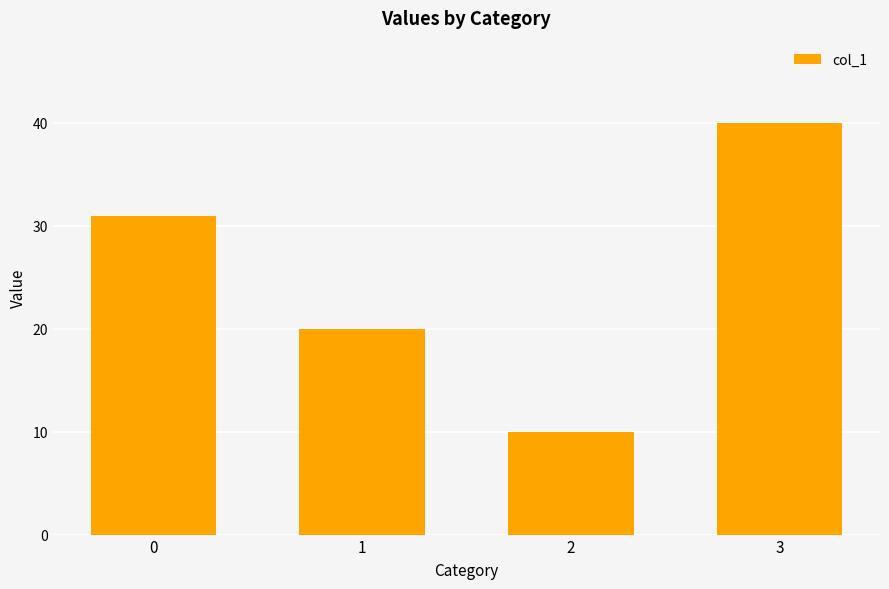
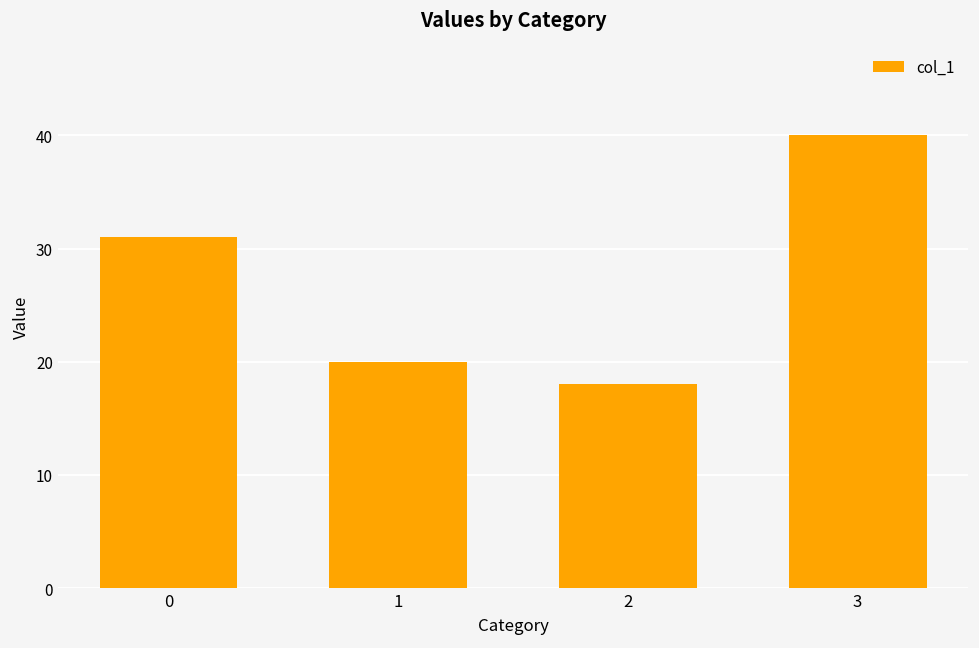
2: 10 -> 18
